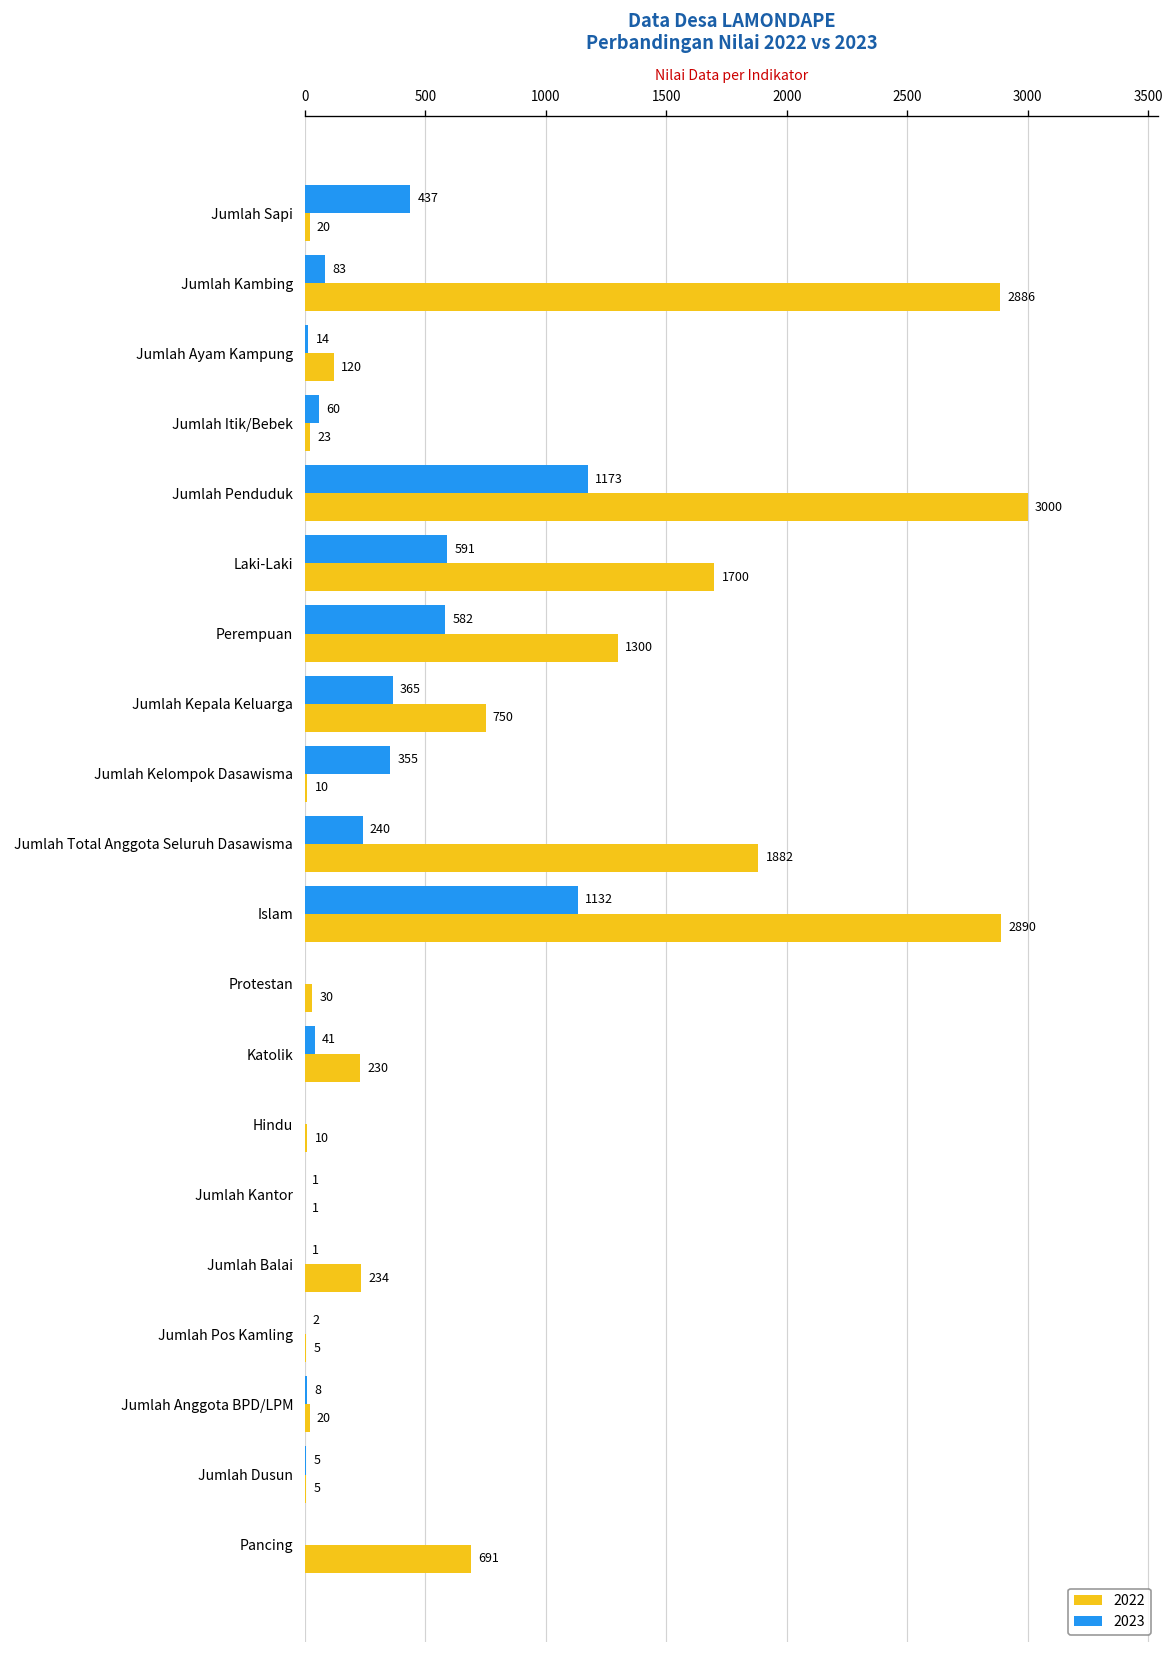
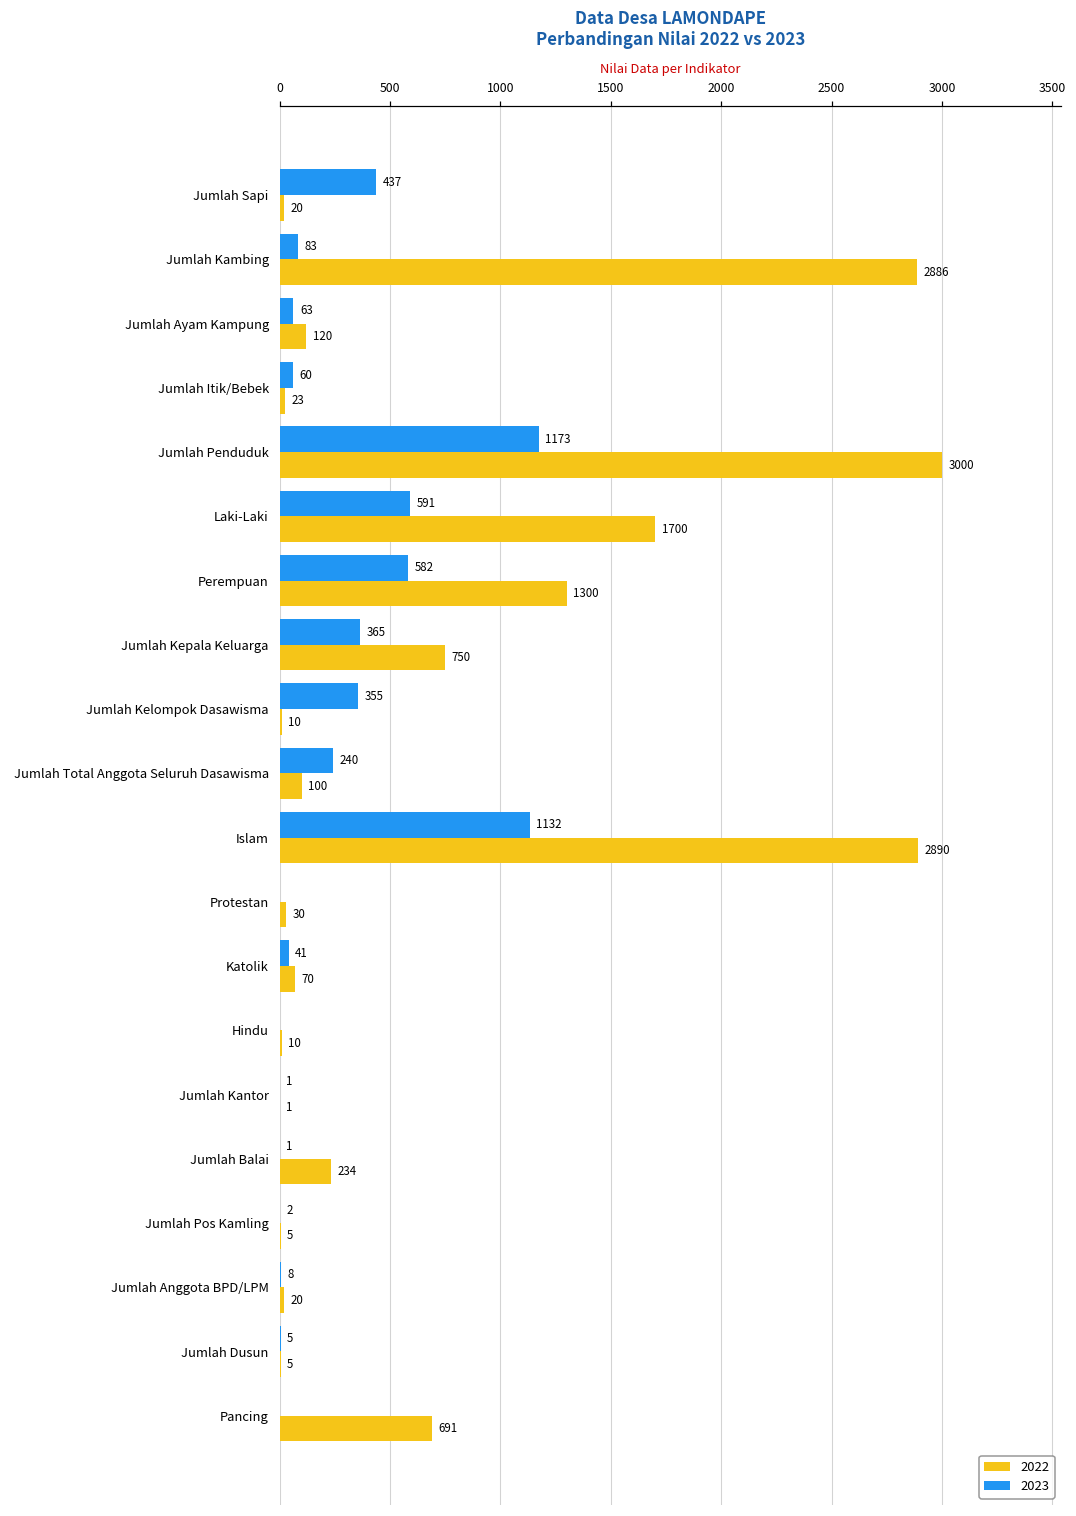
2023, Jumlah Ayam Kampung: 14 -> 63
2022, Jumlah Total Anggota Seluruh Dasawisma: 1882 -> 100
2022, Katolik: 230 -> 70
